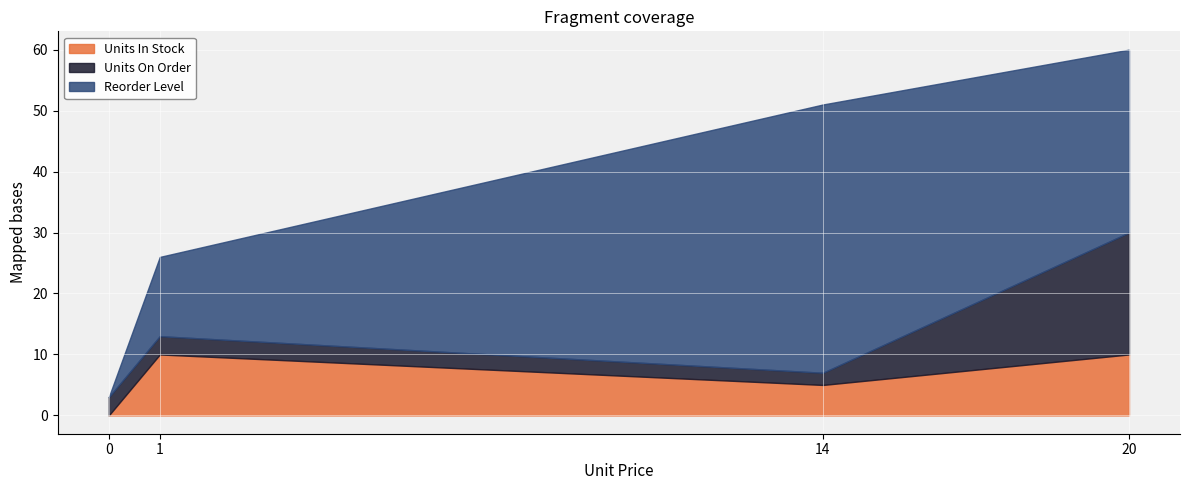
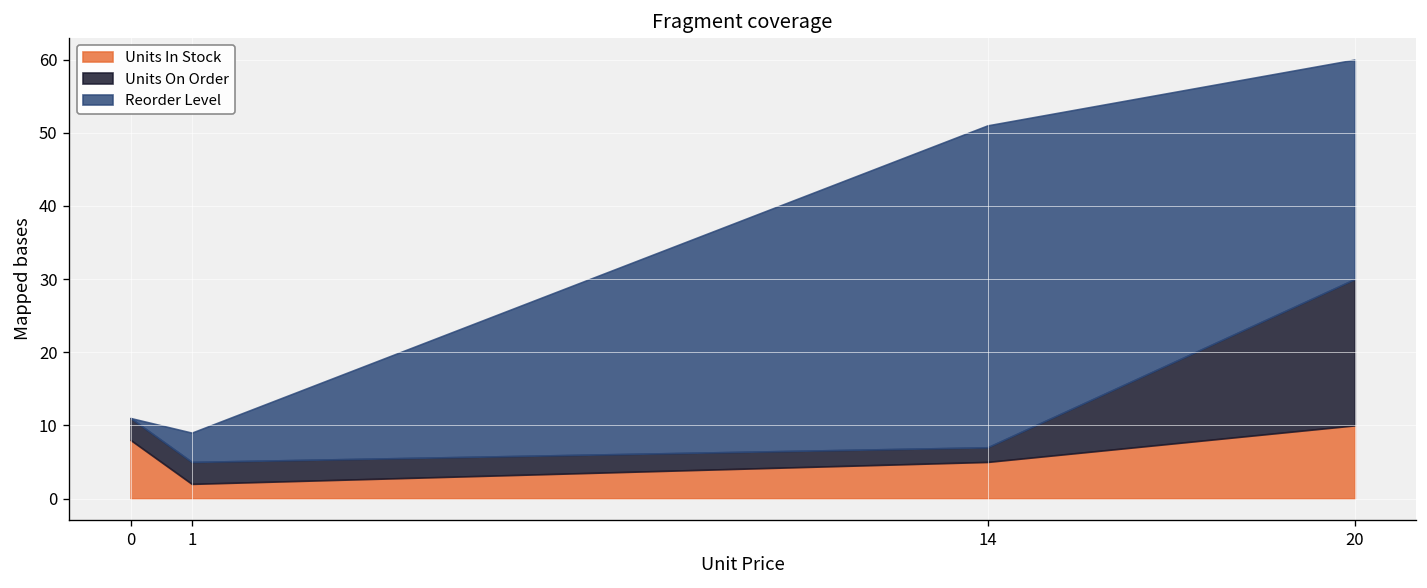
Units In Stock, 0: 0 -> 8
Units In Stock, 1: 10 -> 2
Reorder Level, 1: 13 -> 4
